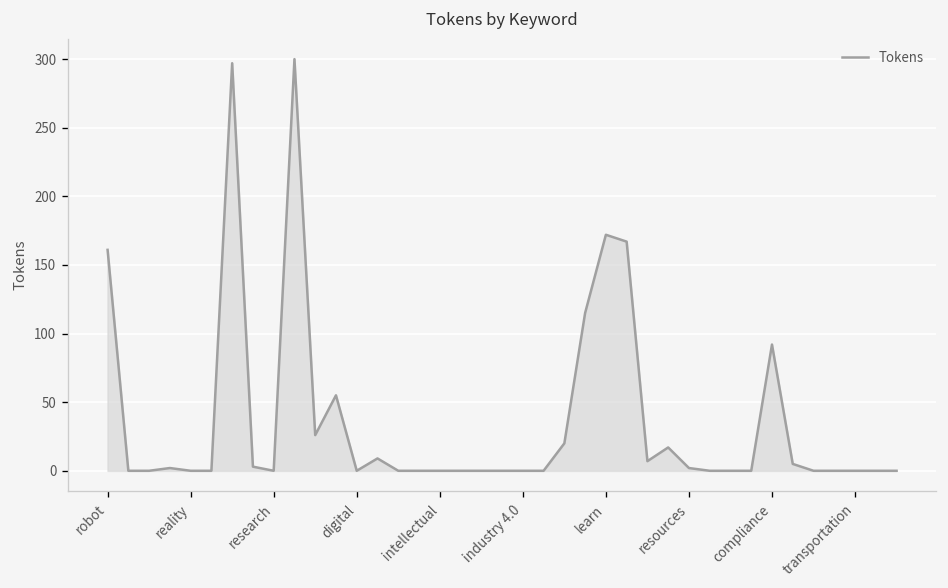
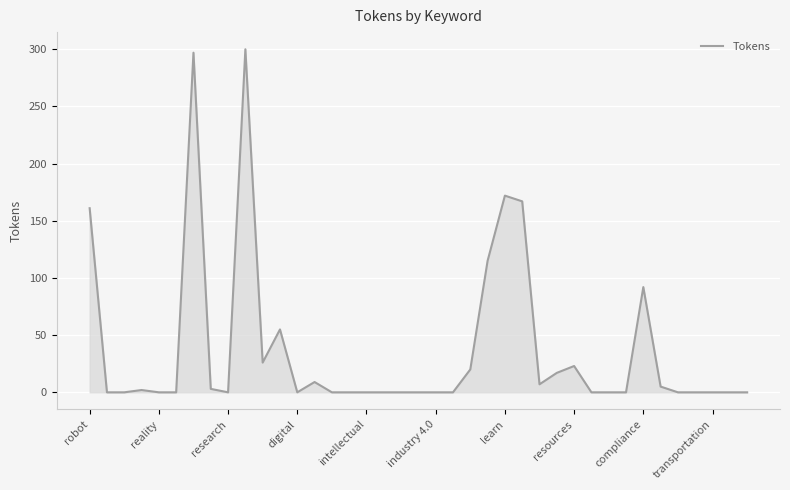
resources: 2 -> 23
